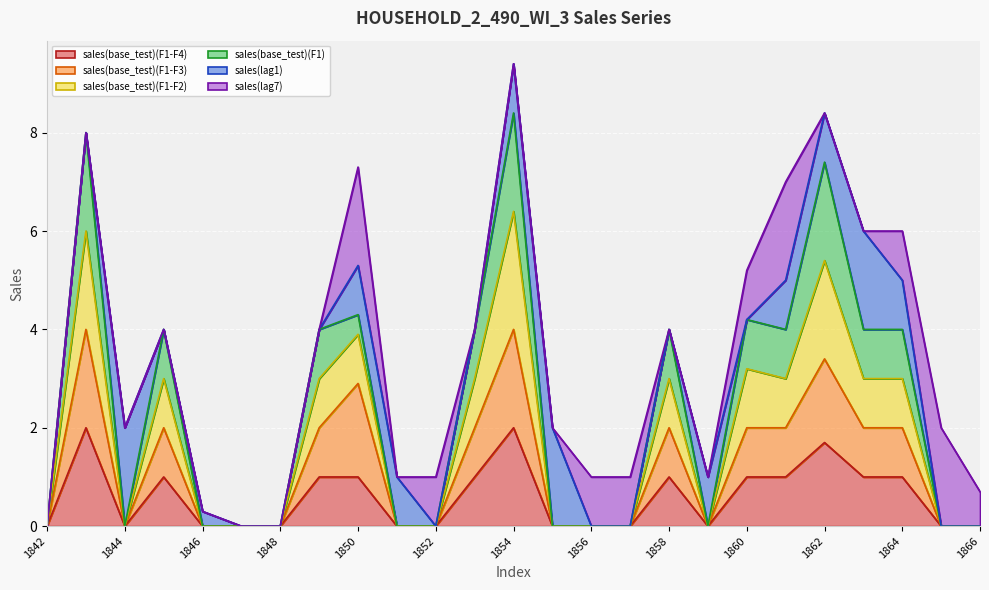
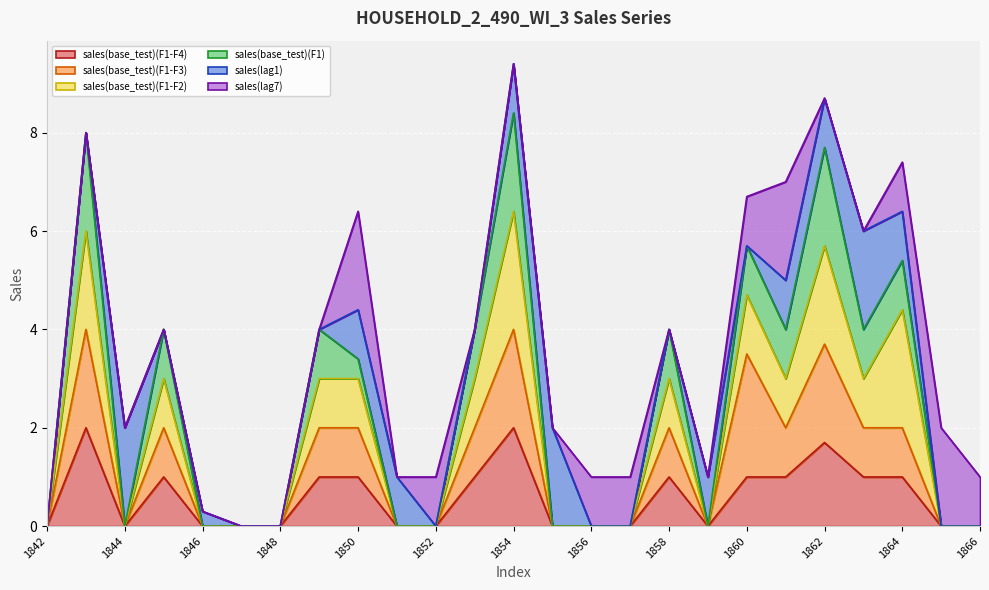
sales(base_test)(F1-F3), 1850: 1.9 -> 1.0
sales(base_test)(F1-F3), 1860: 1.0 -> 2.5
sales(base_test)(F1-F3), 1862: 1.7 -> 2.0
sales(base_test)(F1-F2), 1864: 1.0 -> 2.4
sales(lag7), 1866: 0.7 -> 1.0
